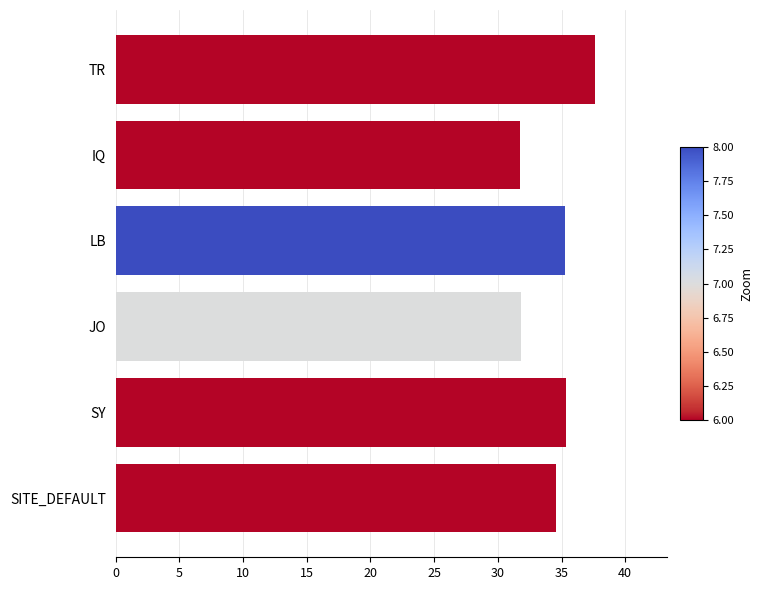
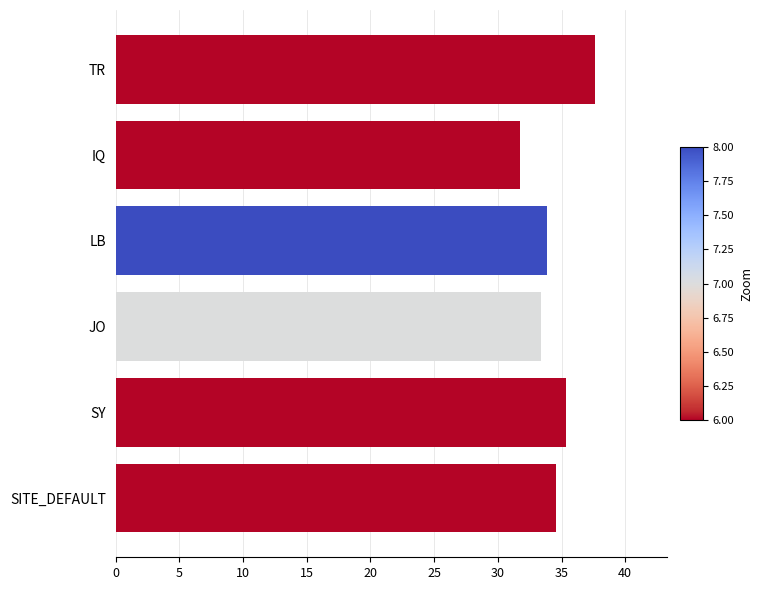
LB: 35.2 -> 33.9
JO: 31.8 -> 33.4
